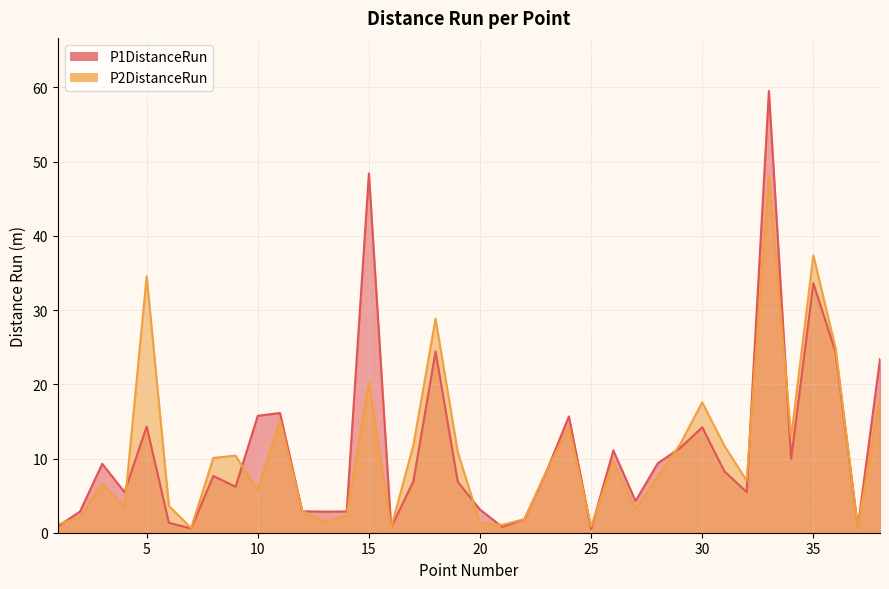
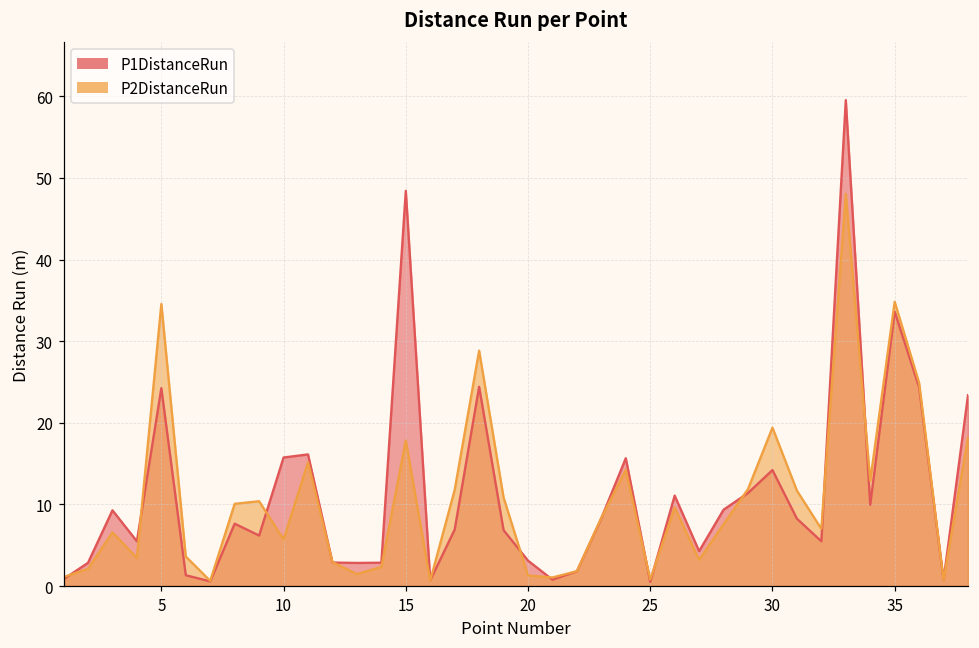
P1DistanceRun, 5: 14 -> 24
P2DistanceRun, 15: 20 -> 18
P2DistanceRun, 30: 18 -> 19
P2DistanceRun, 35: 37 -> 35
